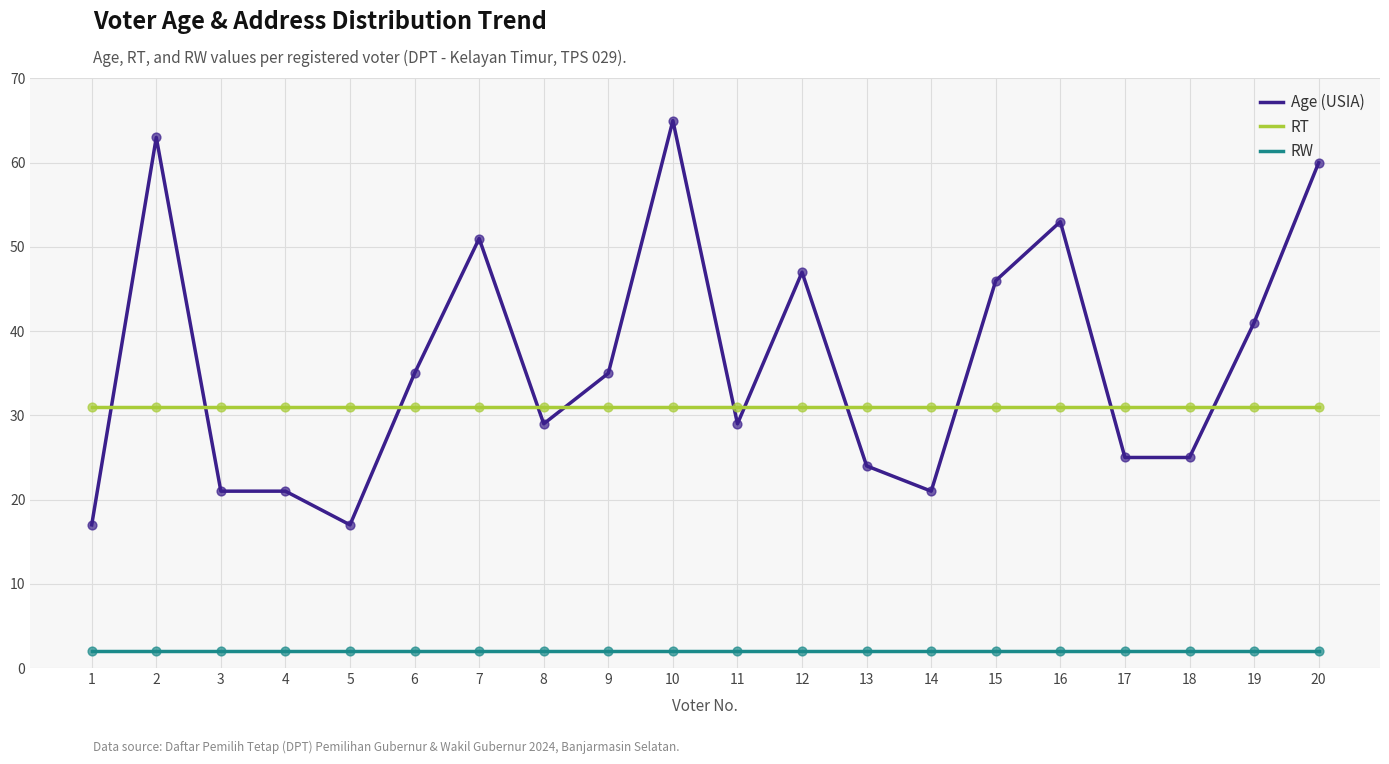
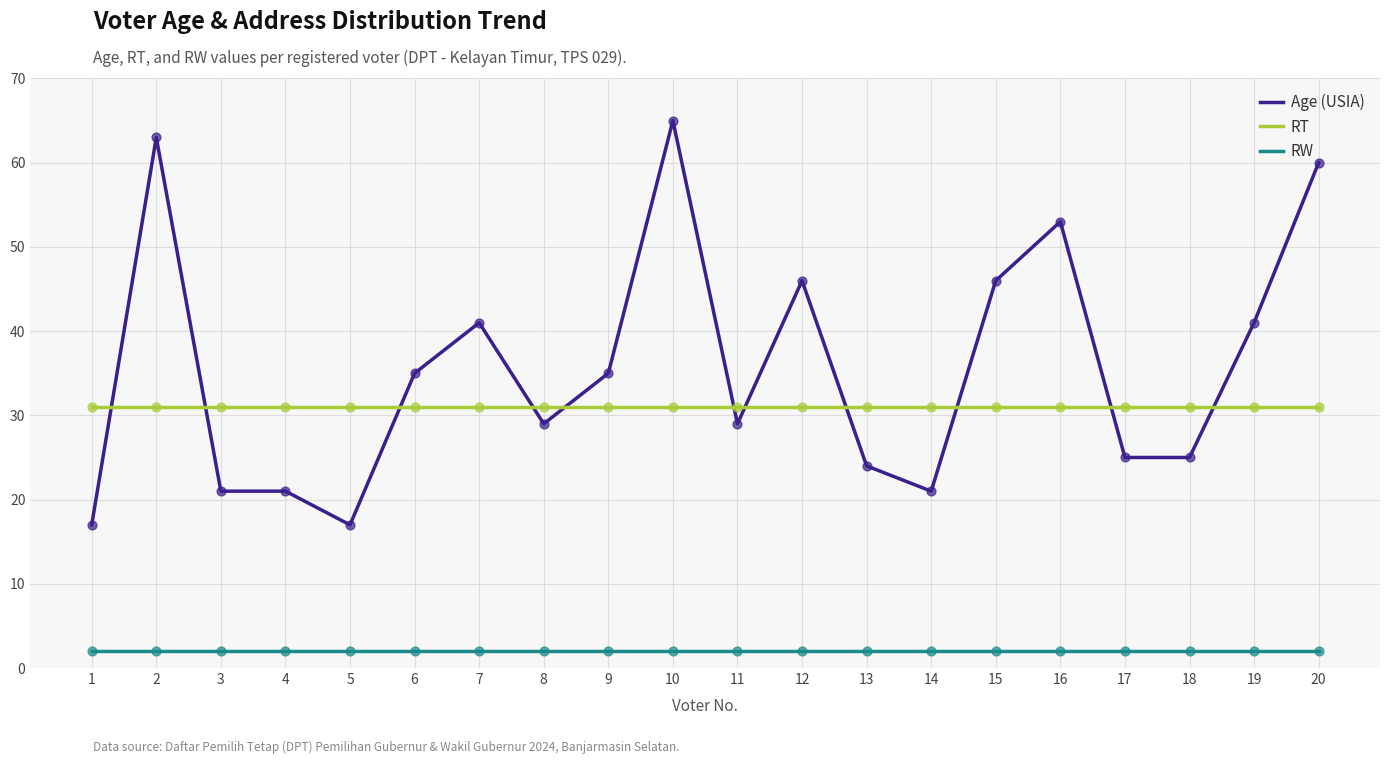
Age (USIA), 7: 51 -> 41
Age (USIA), 12: 47 -> 46
